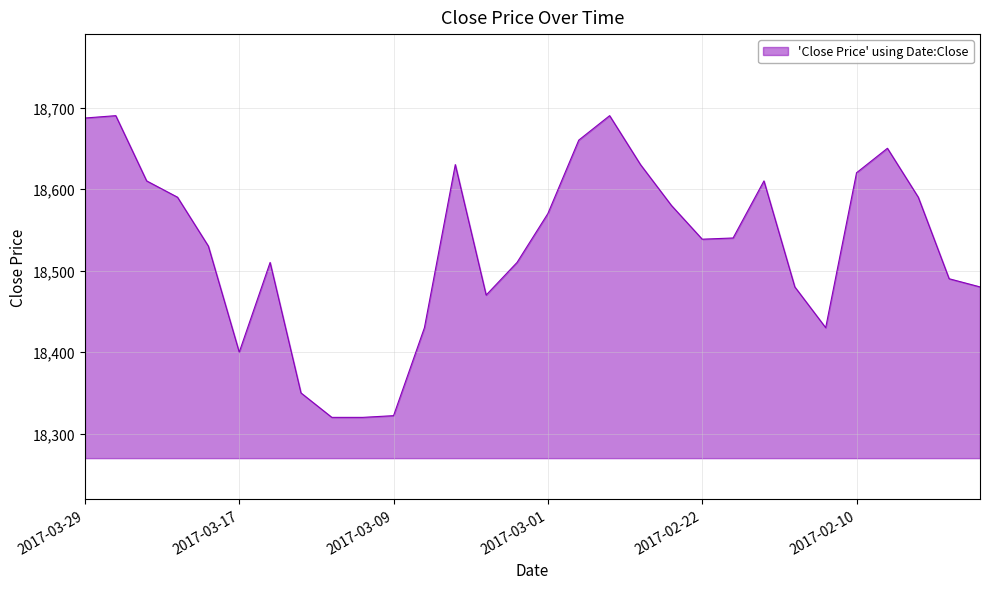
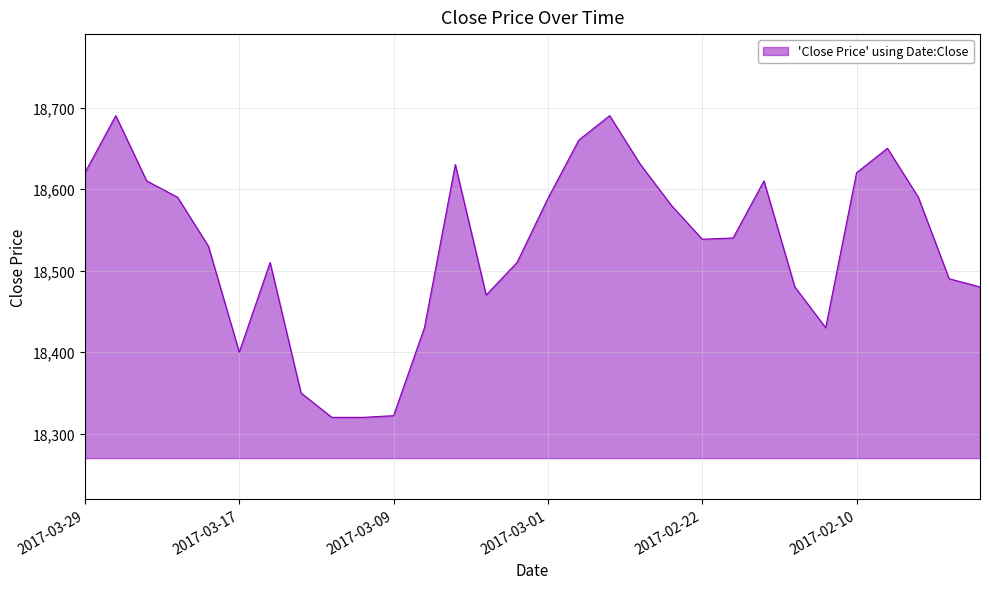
2017-03-29: 18,690 -> 18,620
2017-03-01: 18,570 -> 18,590
